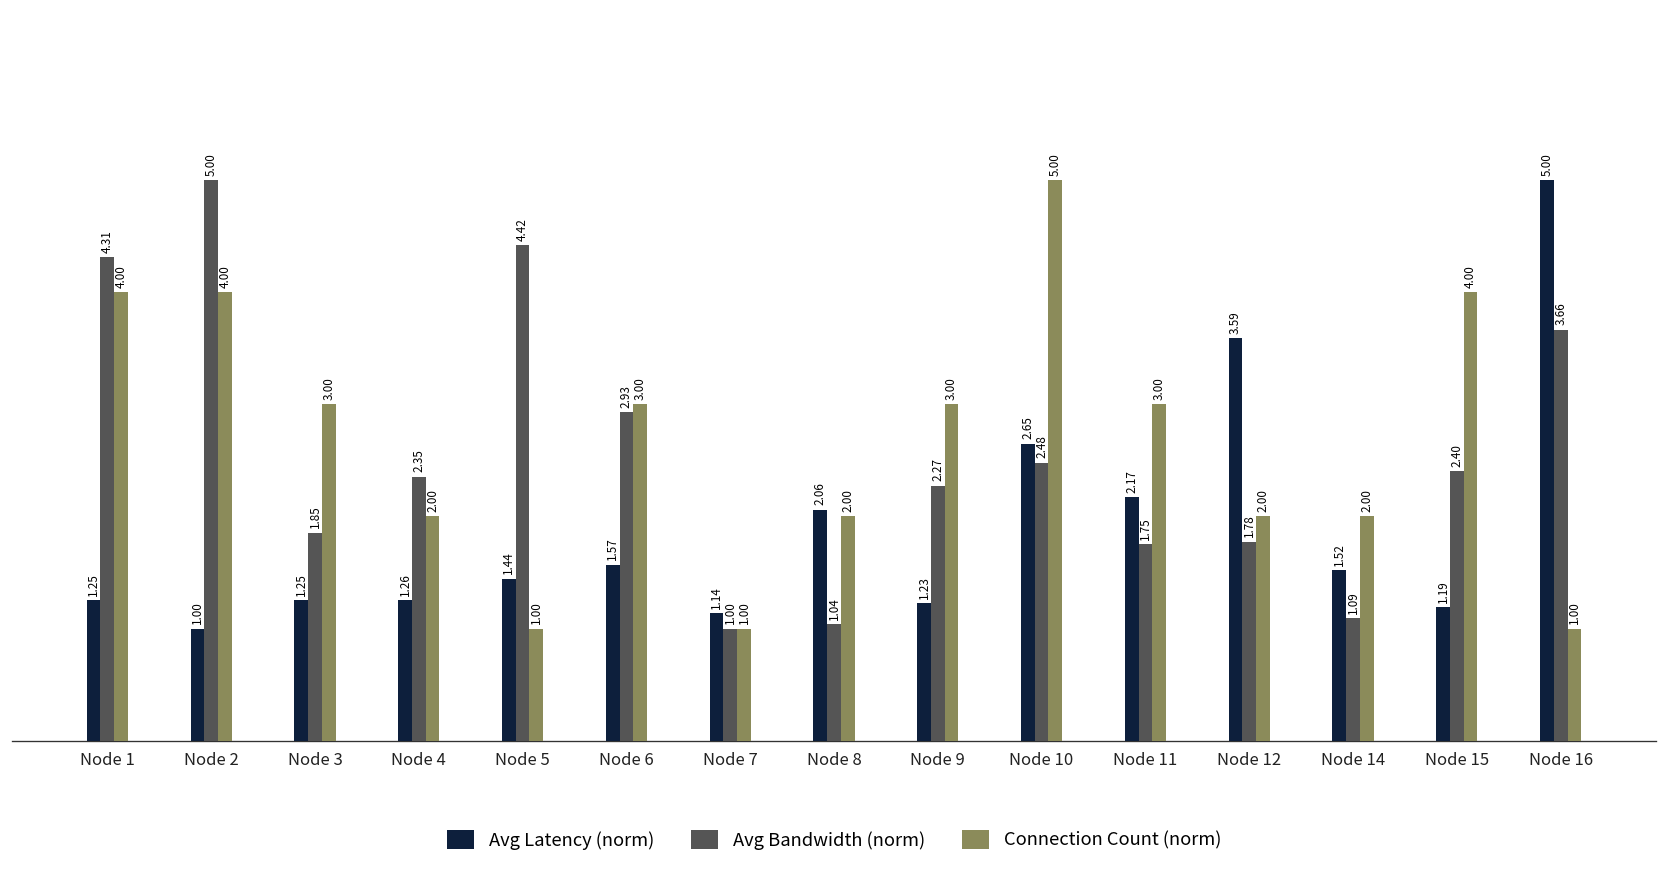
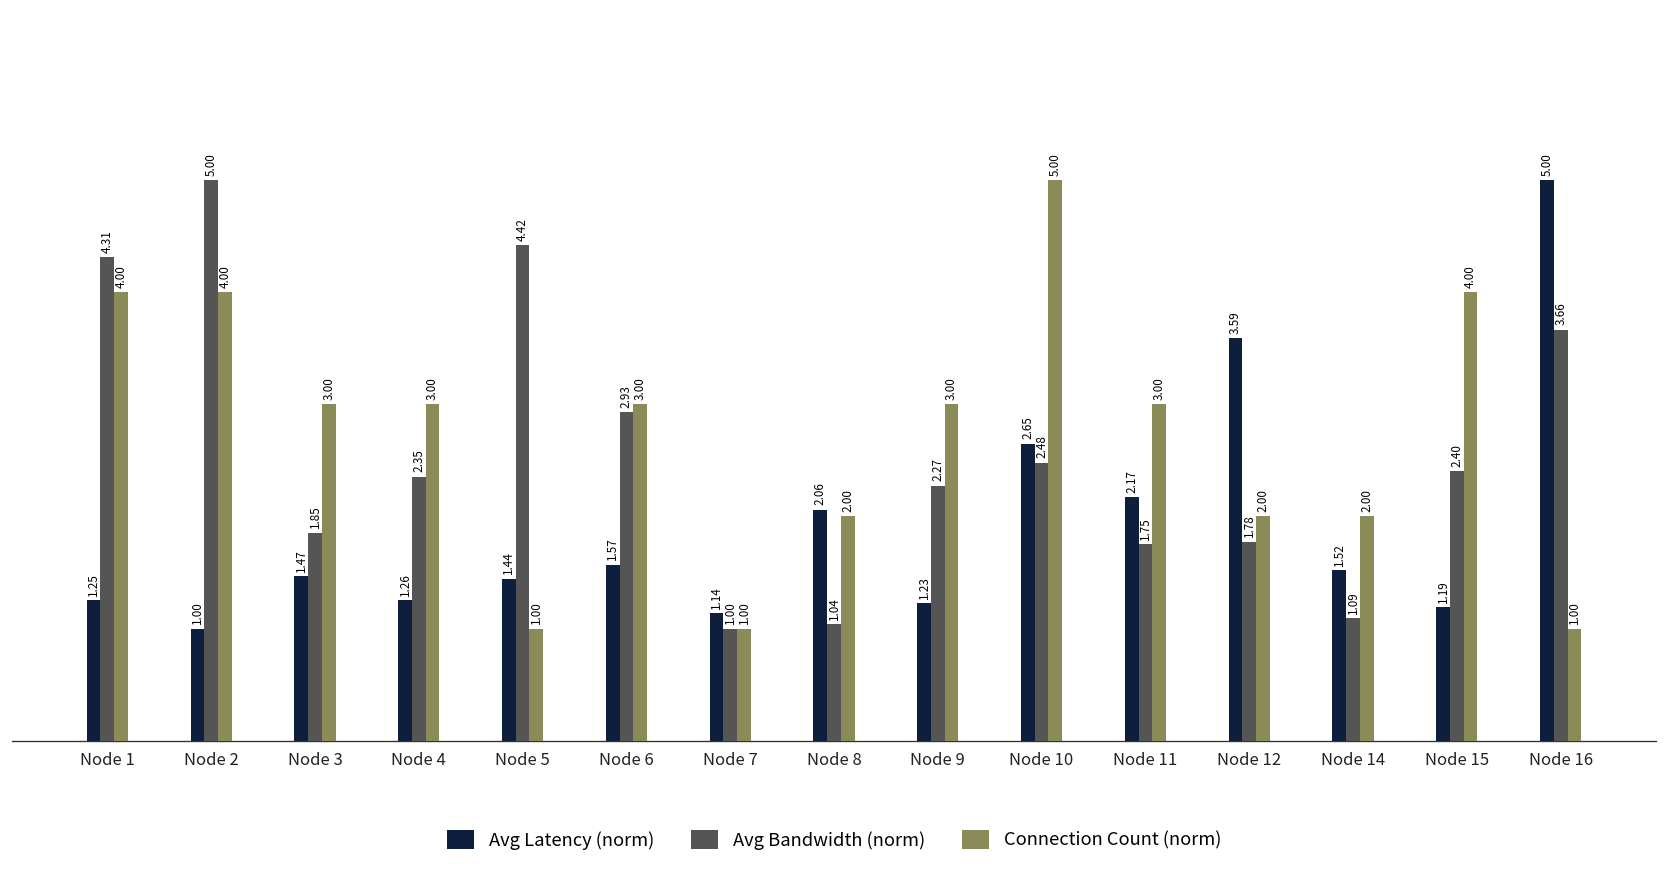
Avg Latency (norm), Node 3: 1.25 -> 1.47
Connection Count (norm), Node 4: 2.00 -> 3.00
